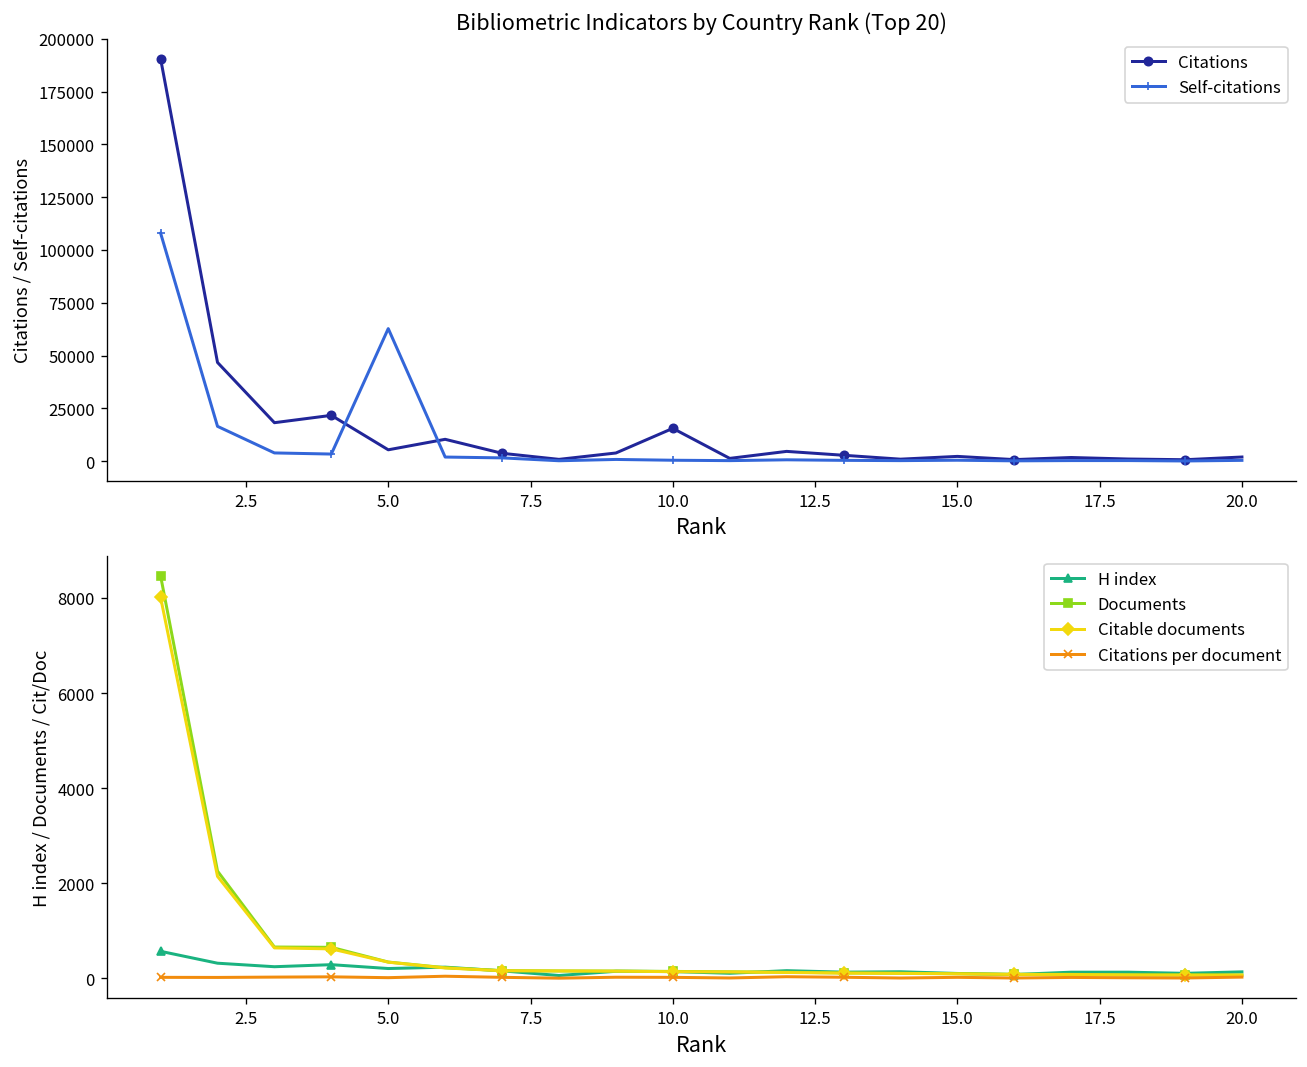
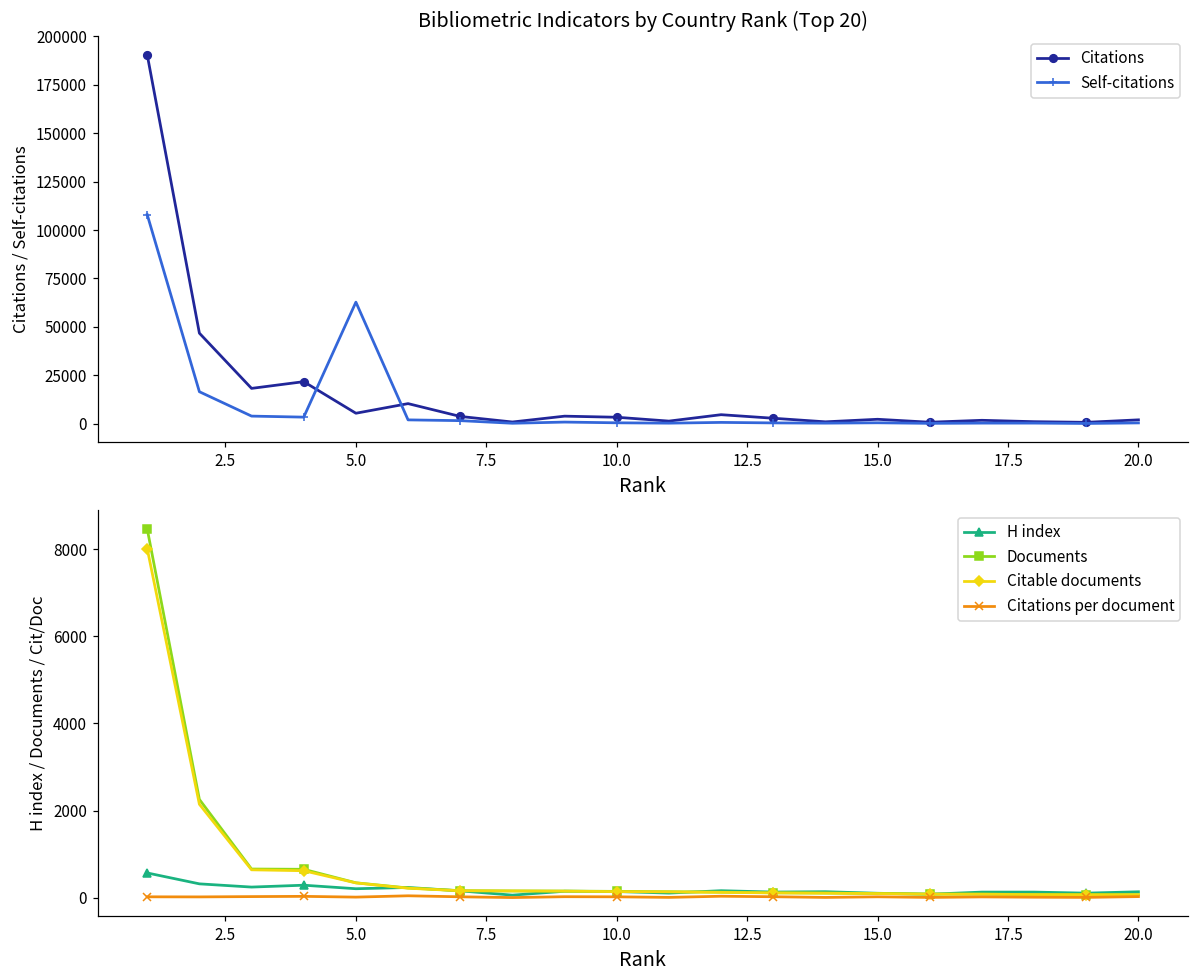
Bibliometric Indicators by Country Rank (Top 20), Citations, 10.0: 16000 -> 3000
